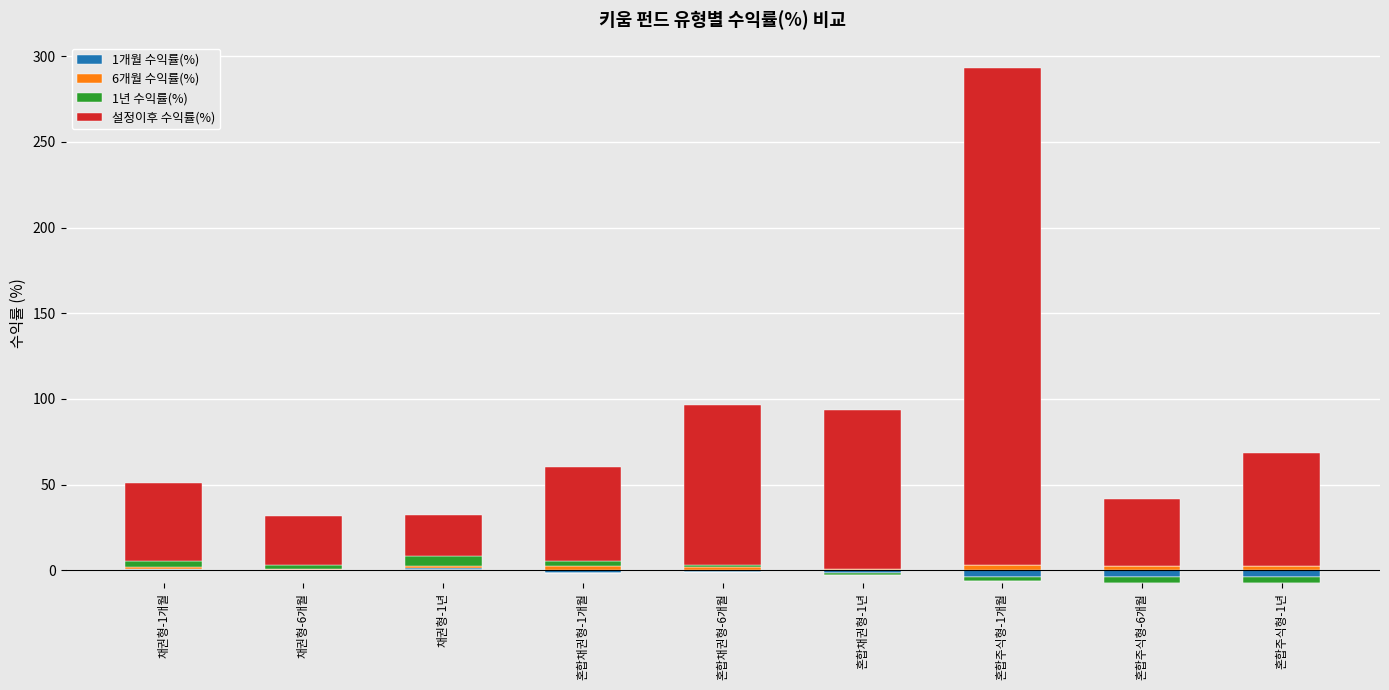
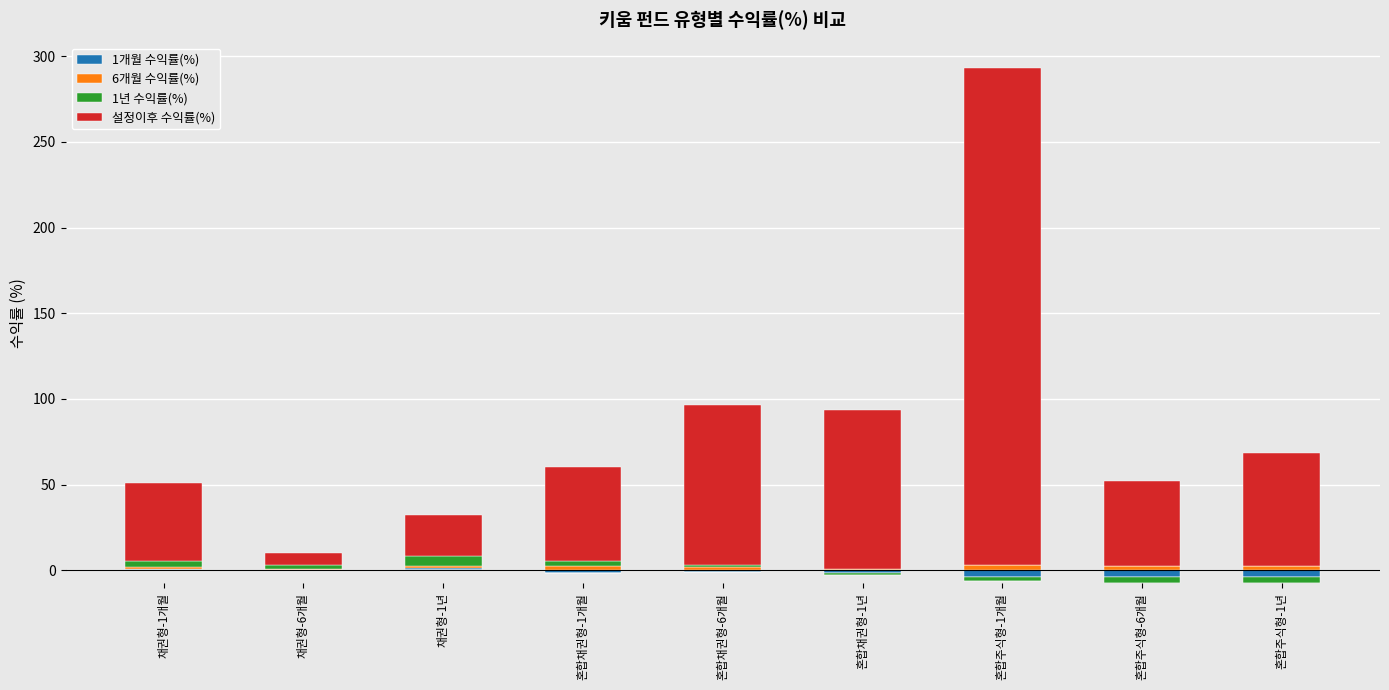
설정이후 수익률(%), 채권형-6개월: 29 -> 7
설정이후 수익률(%), 혼합주식형-6개월: 39 -> 50
